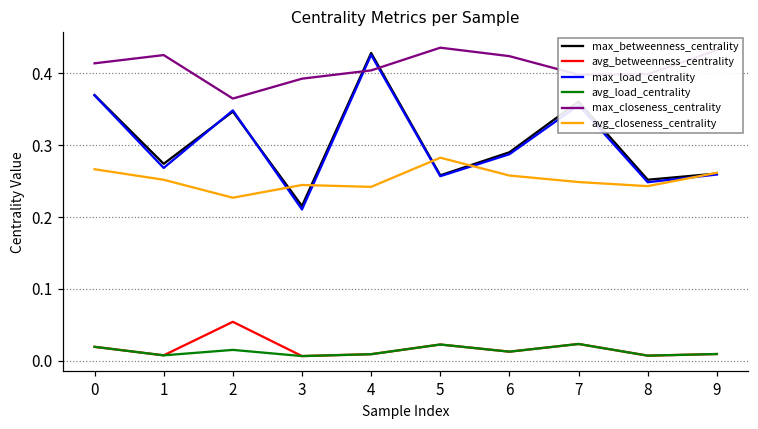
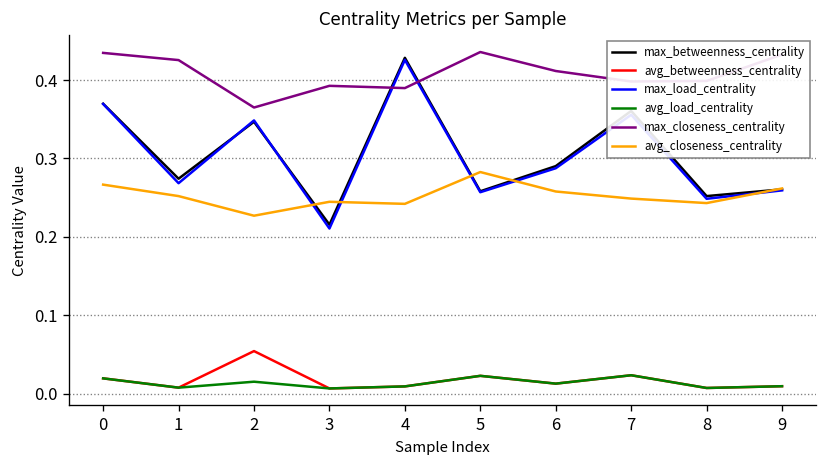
max_closeness_centrality, 0: 0.41 -> 0.43
max_closeness_centrality, 4: 0.40 -> 0.39
max_closeness_centrality, 6: 0.42 -> 0.41
